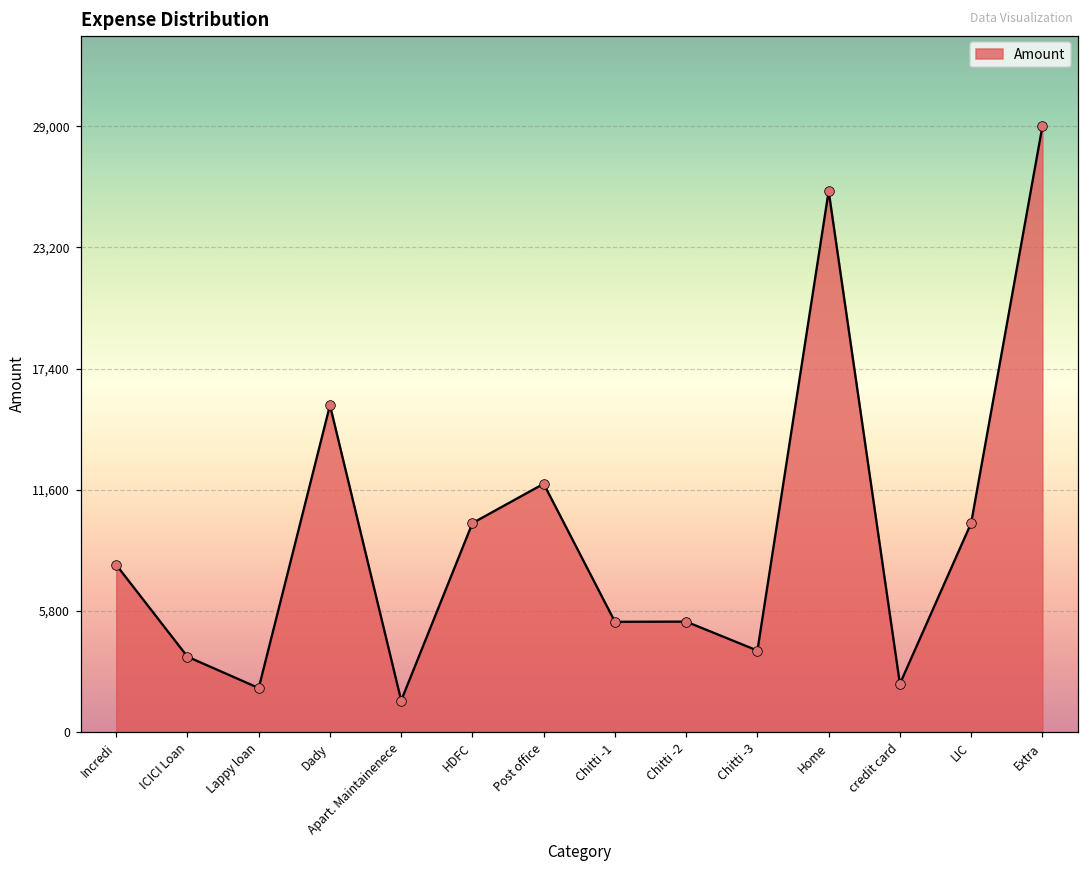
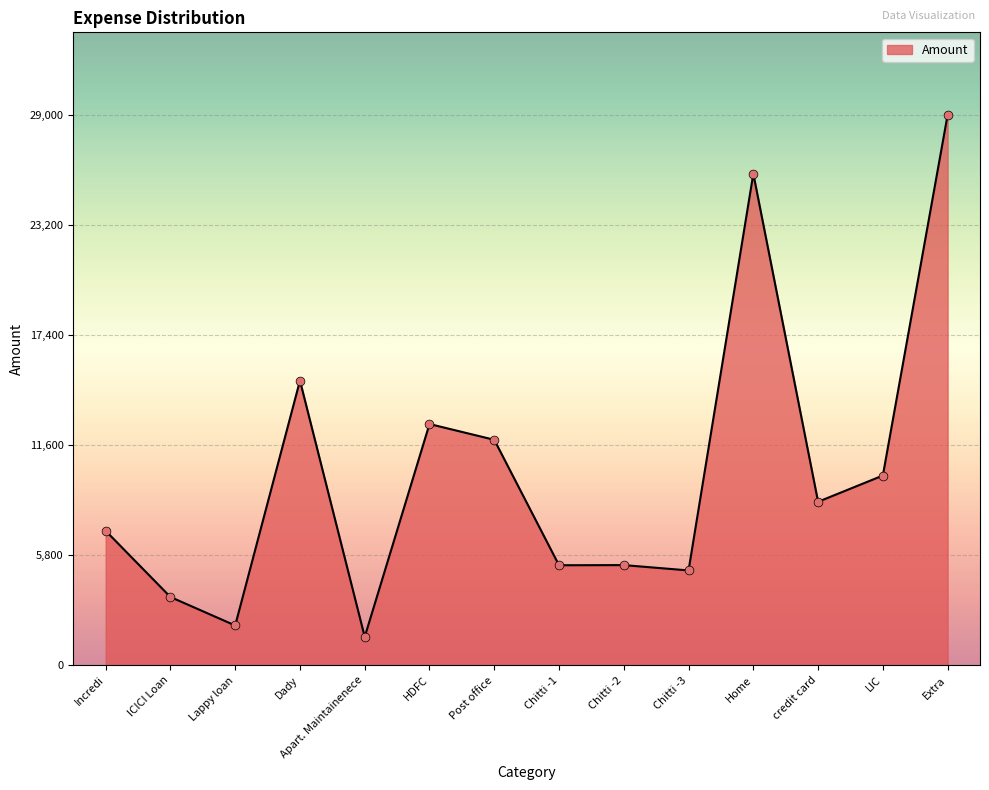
Incredi: 8,000 -> 7,100
Dady: 15,600 -> 15,000
HDFC: 10,000 -> 12,700
Chitti -3: 3,900 -> 5,000
credit card: 2,300 -> 8,600
